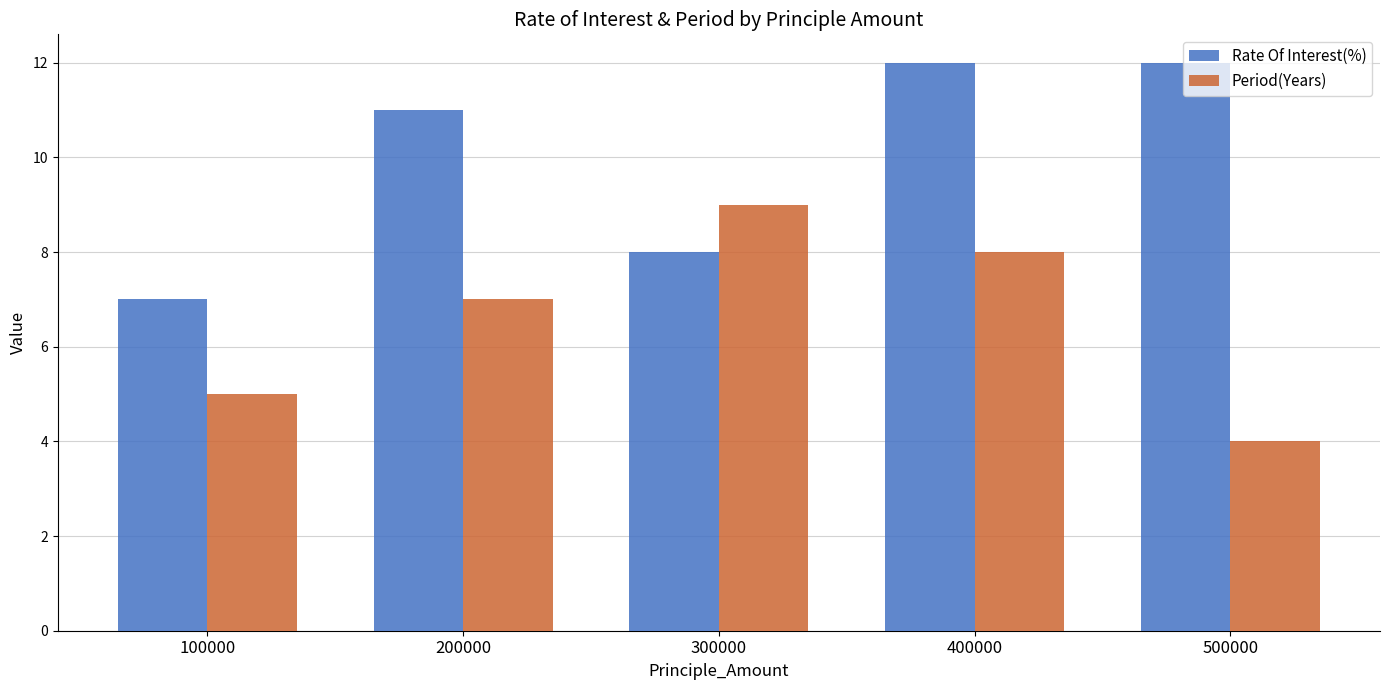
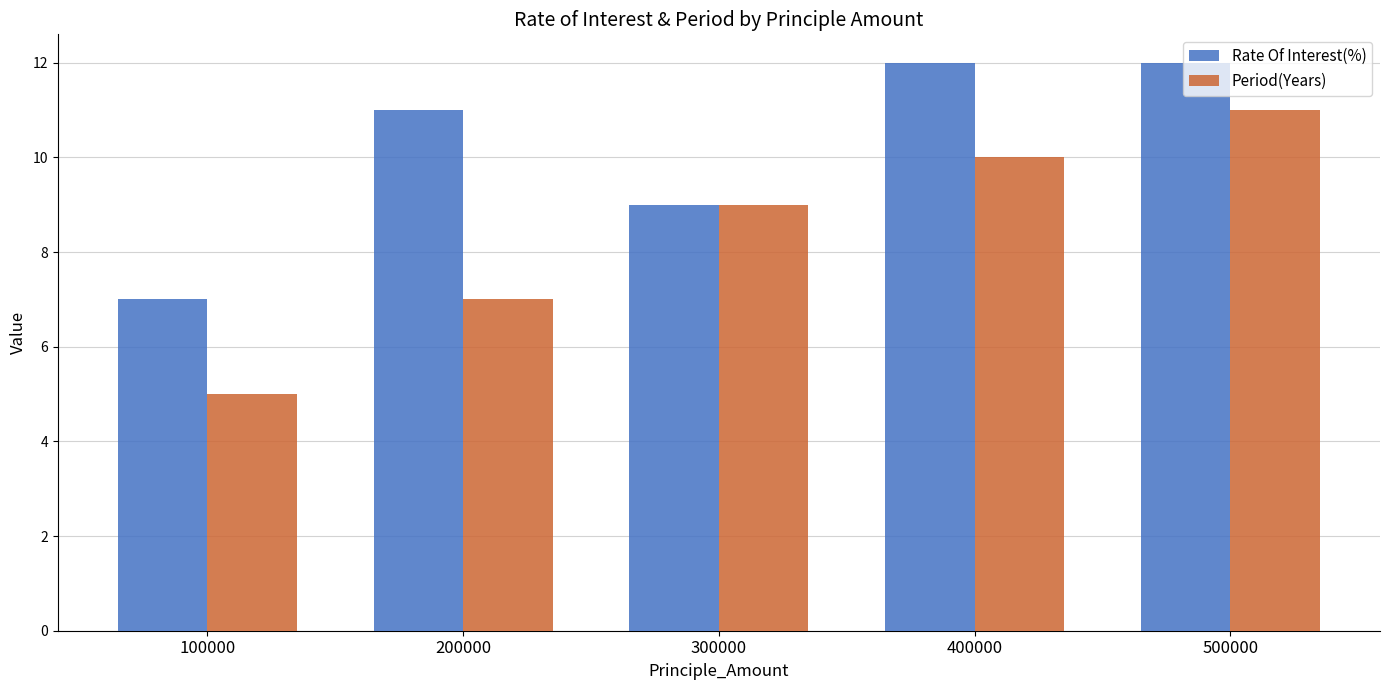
Rate Of Interest(%), 300000: 8 -> 9
Period(Years), 400000: 8 -> 10
Period(Years), 500000: 4 -> 11
